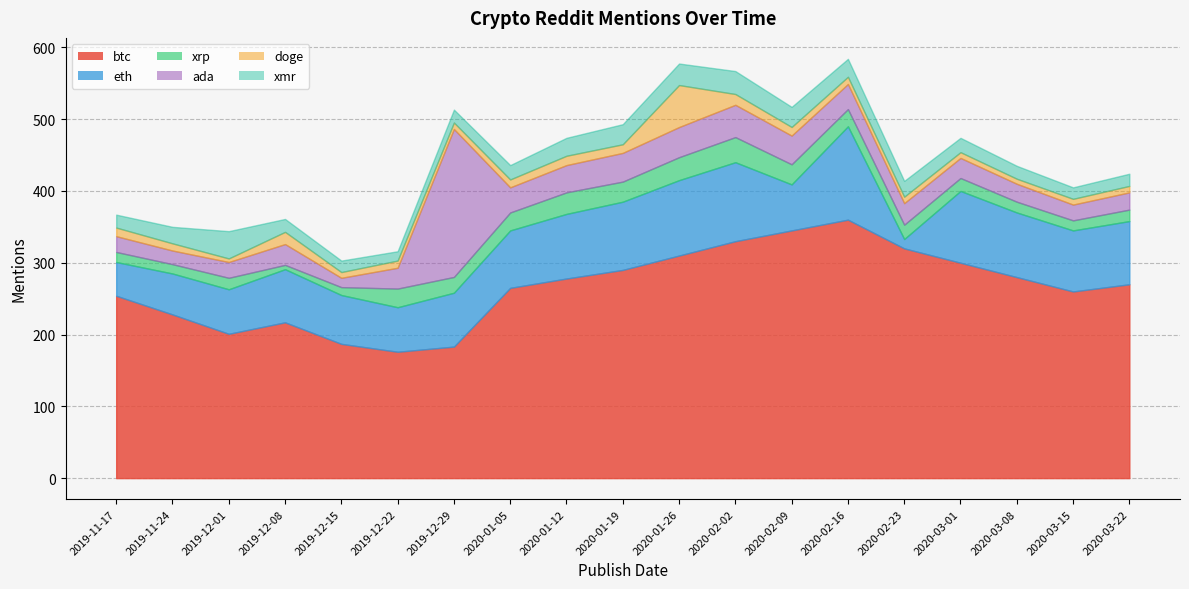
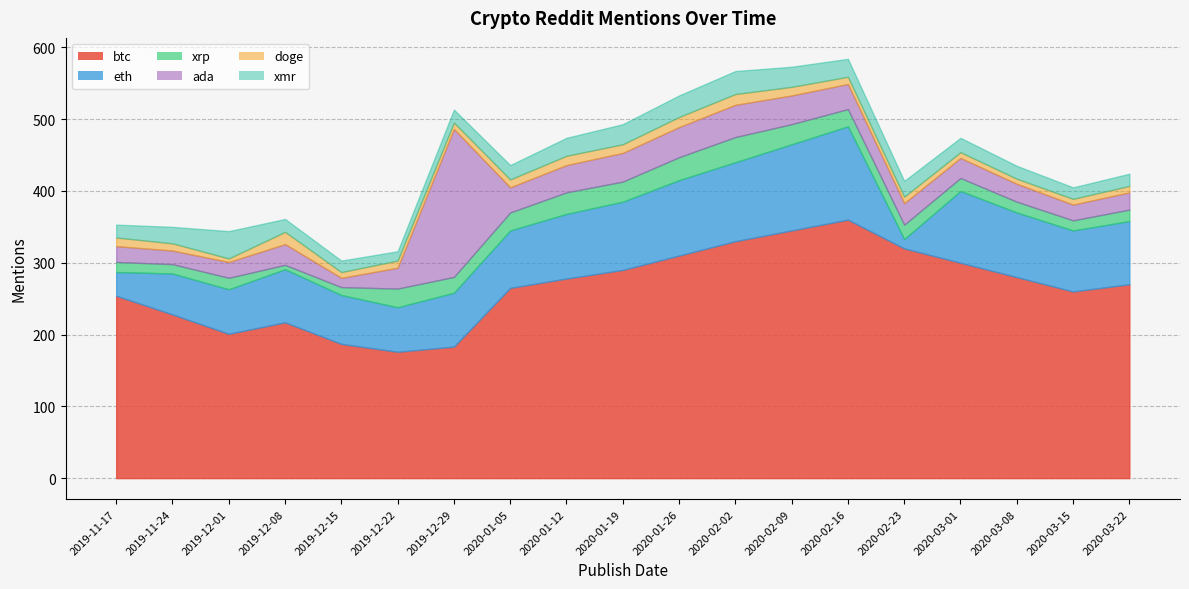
eth, 2019-11-17: 50 -> 30
doge, 2020-01-26: 60 -> 10
eth, 2020-02-09: 60 -> 120
